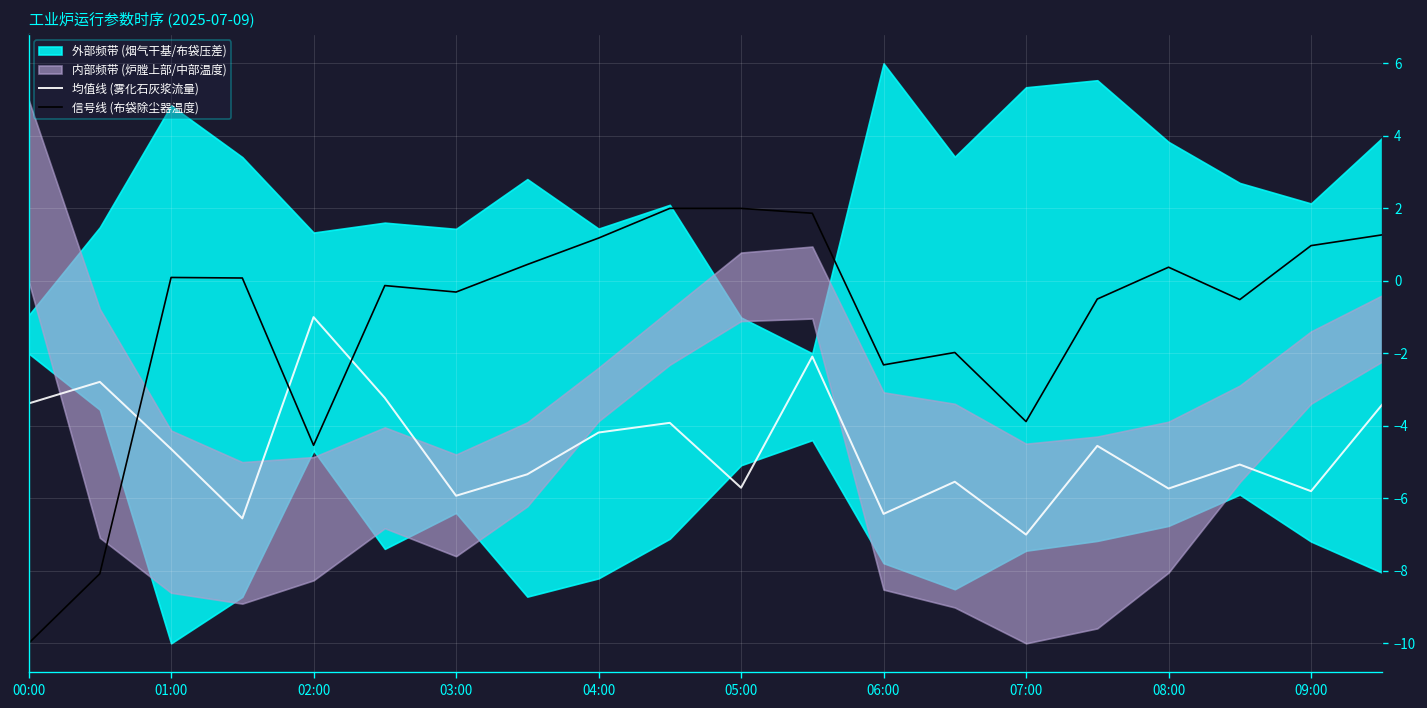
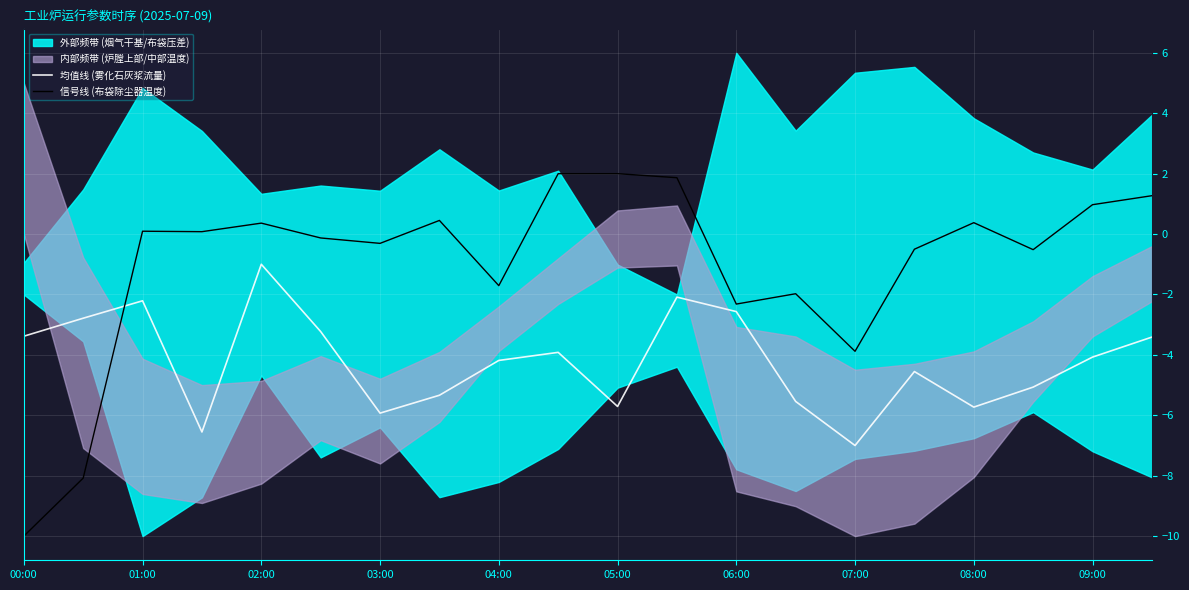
均值线 (雾化石灰浆流量), 01:00: -4.6 -> -2.2
信号线 (布袋除尘器温度), 02:00: -4.5 -> 0.4
信号线 (布袋除尘器温度), 04:00: 1.2 -> -1.7
均值线 (雾化石灰浆流量), 06:00: -6.4 -> -2.6
均值线 (雾化石灰浆流量), 09:00: -5.8 -> -4.1
